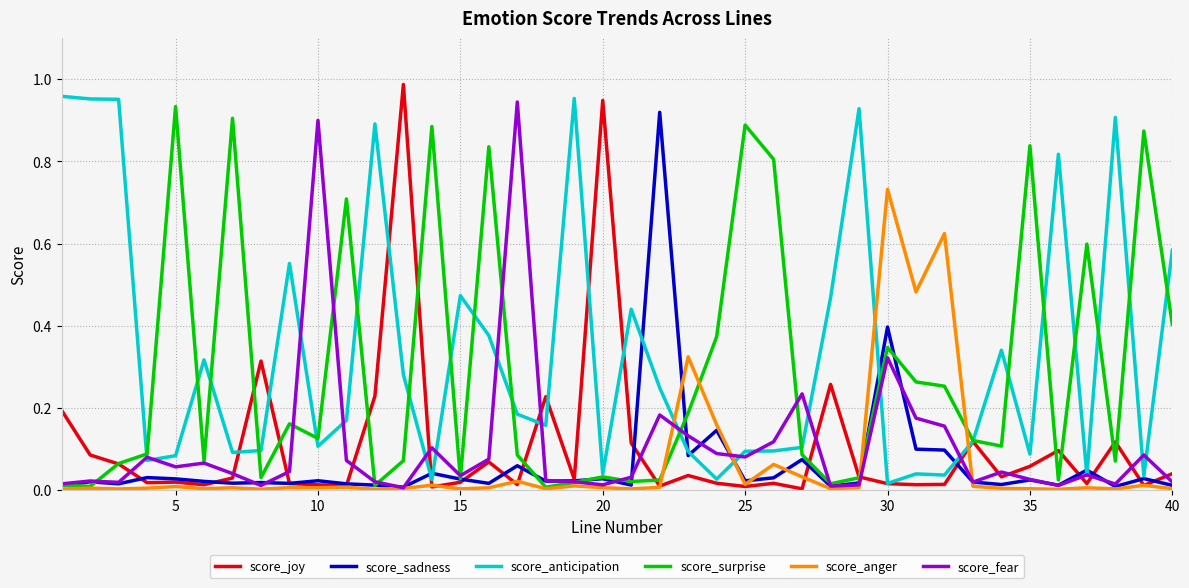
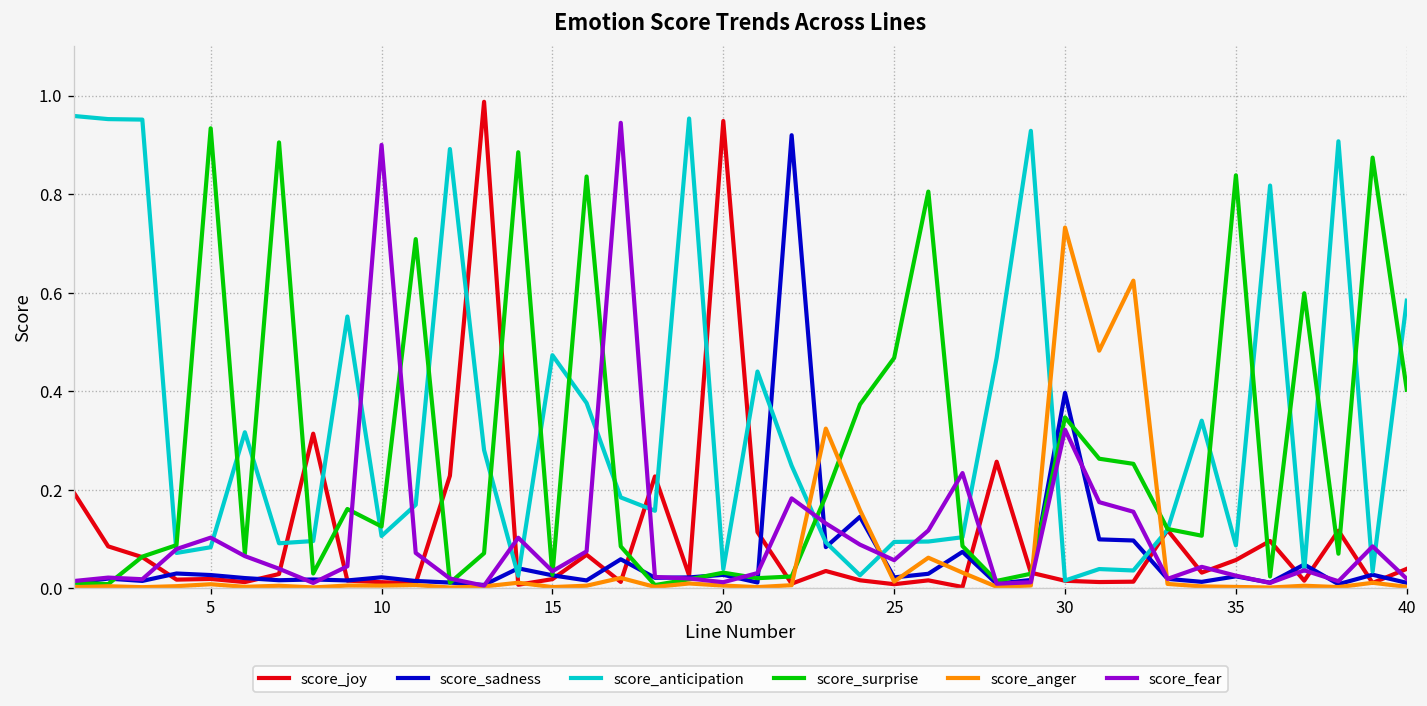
score_fear, 5: 0.06 -> 0.10
score_surprise, 25: 0.89 -> 0.47
score_fear, 25: 0.08 -> 0.06
